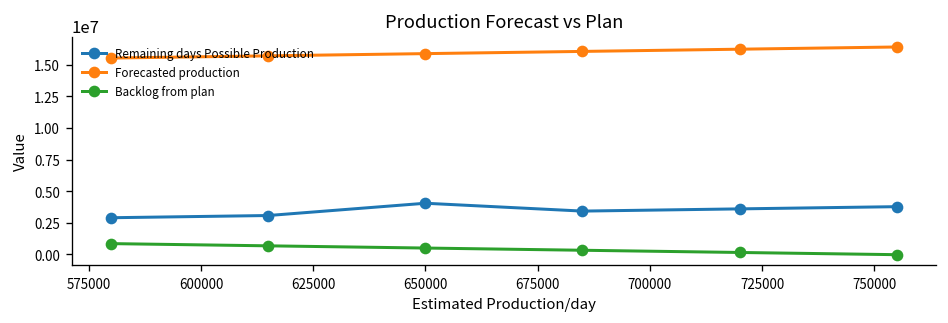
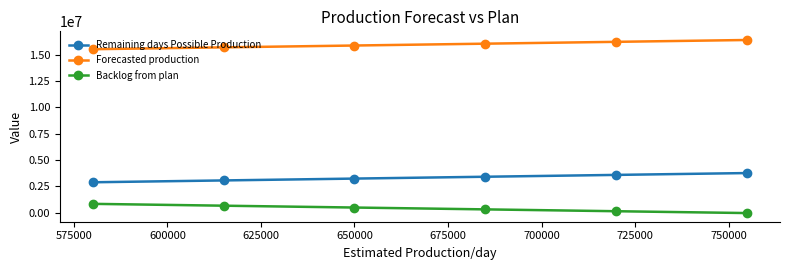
Remaining days Possible Production, 650000: 4000000 -> 3300000
